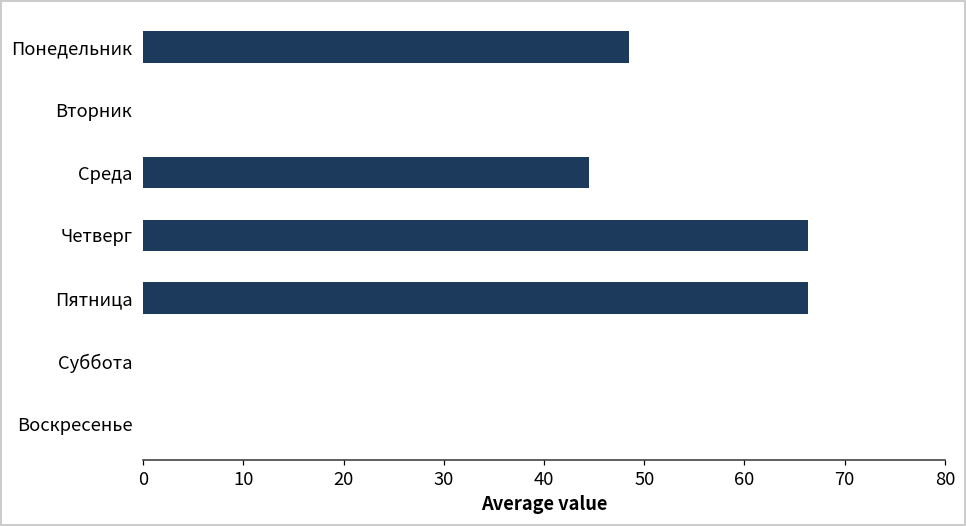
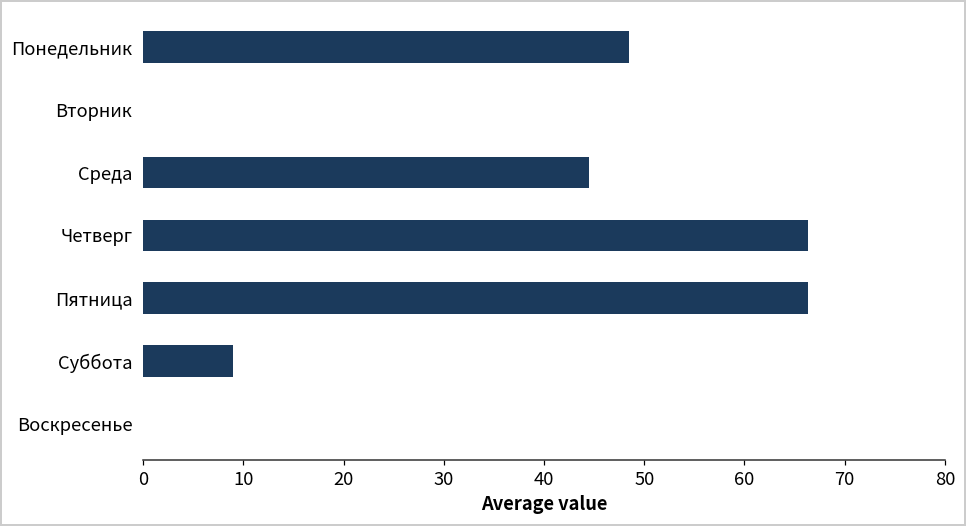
Суббота: 0 -> 9
